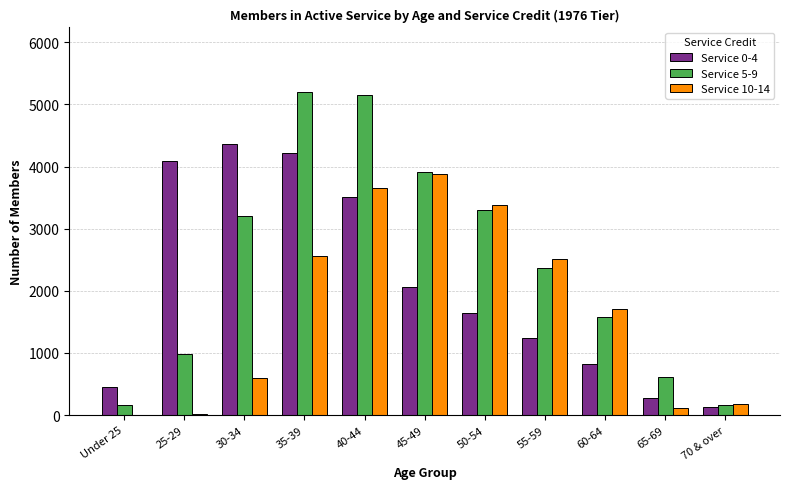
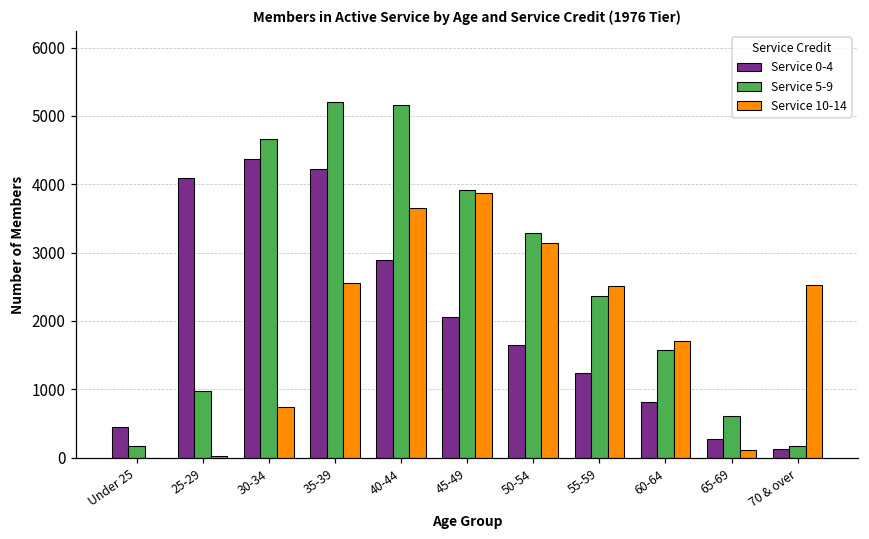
Service 5-9, 30-34: 3200 -> 4700
Service 10-14, 30-34: 600 -> 700
Service 0-4, 40-44: 3500 -> 2900
Service 10-14, 50-54: 3400 -> 3100
Service 10-14, 70 & over: 200 -> 2500
